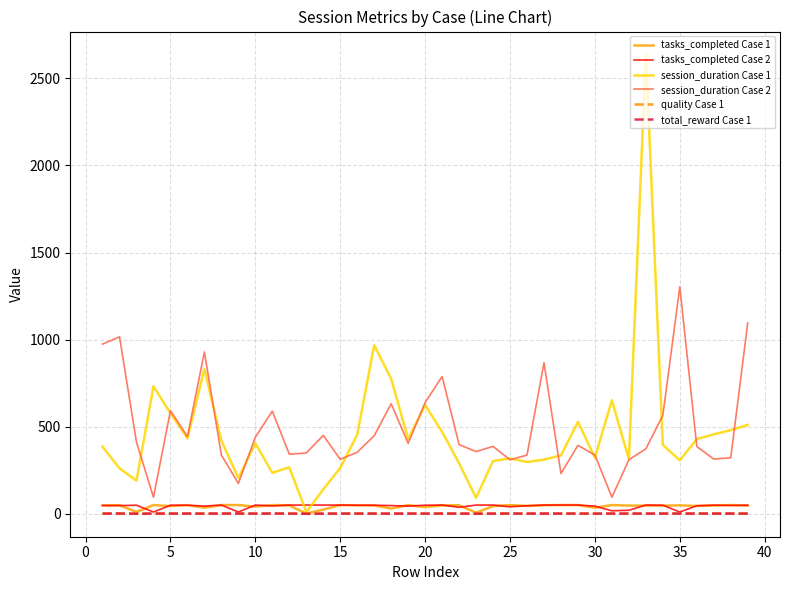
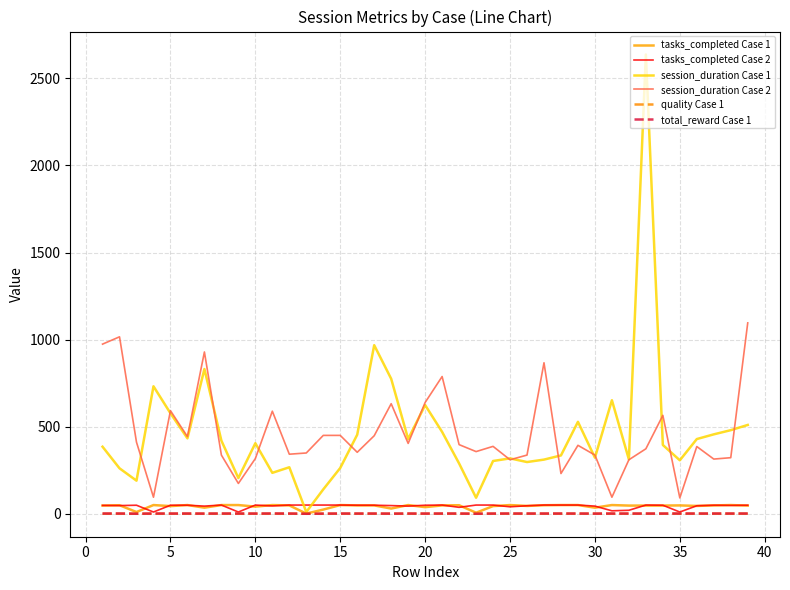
session_duration Case 2, 10: 440 -> 320
session_duration Case 2, 15: 310 -> 450
session_duration Case 2, 35: 1300 -> 90
